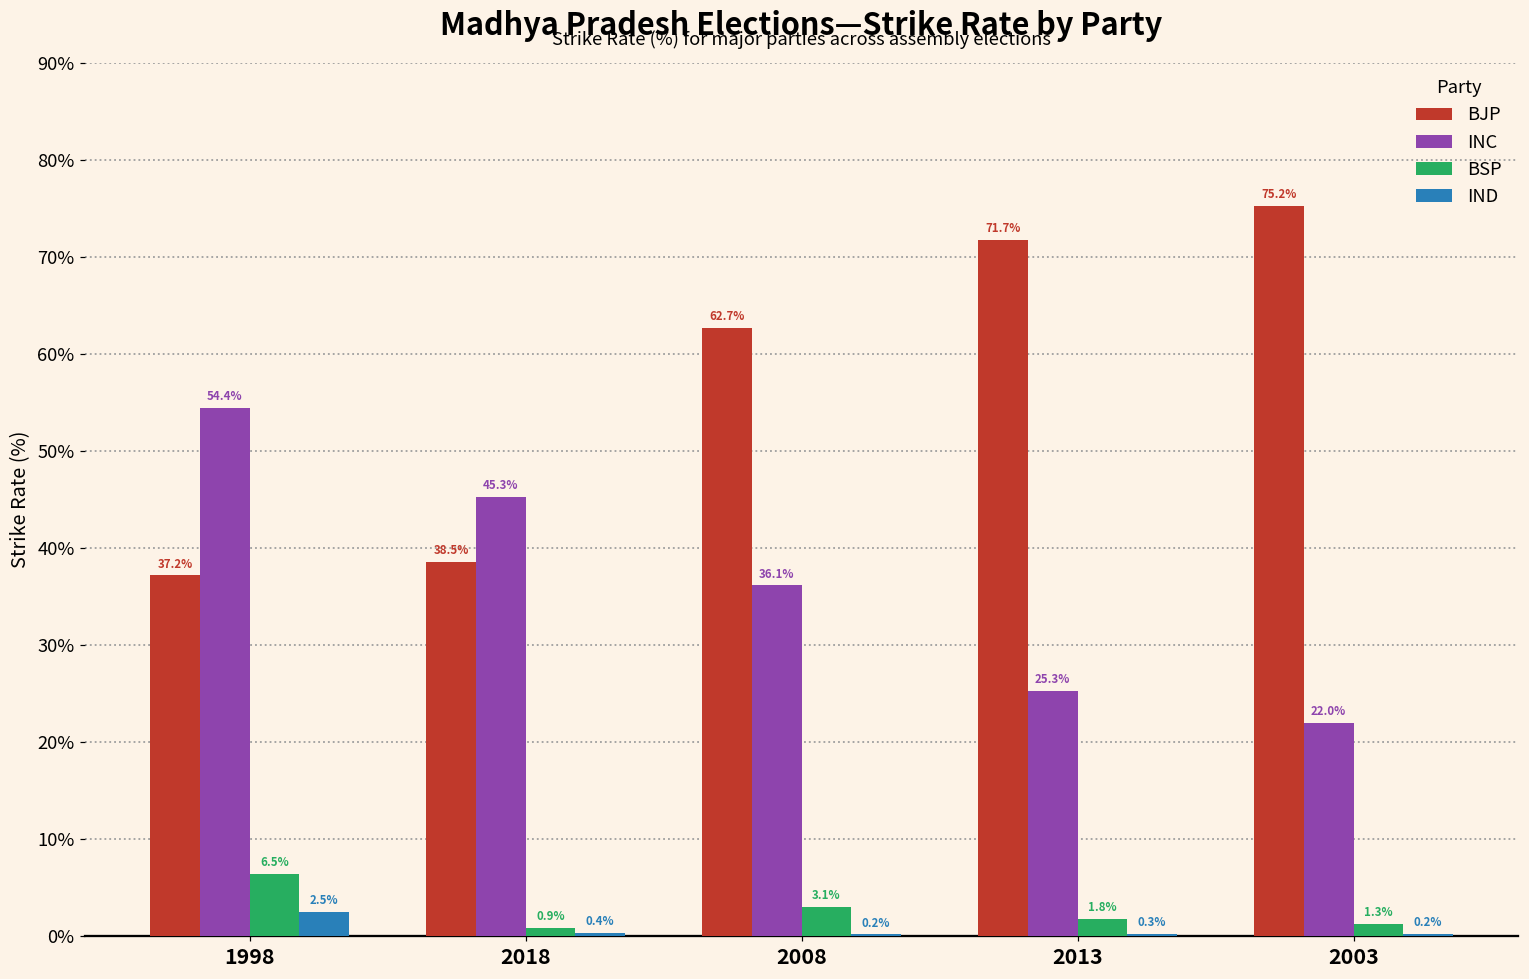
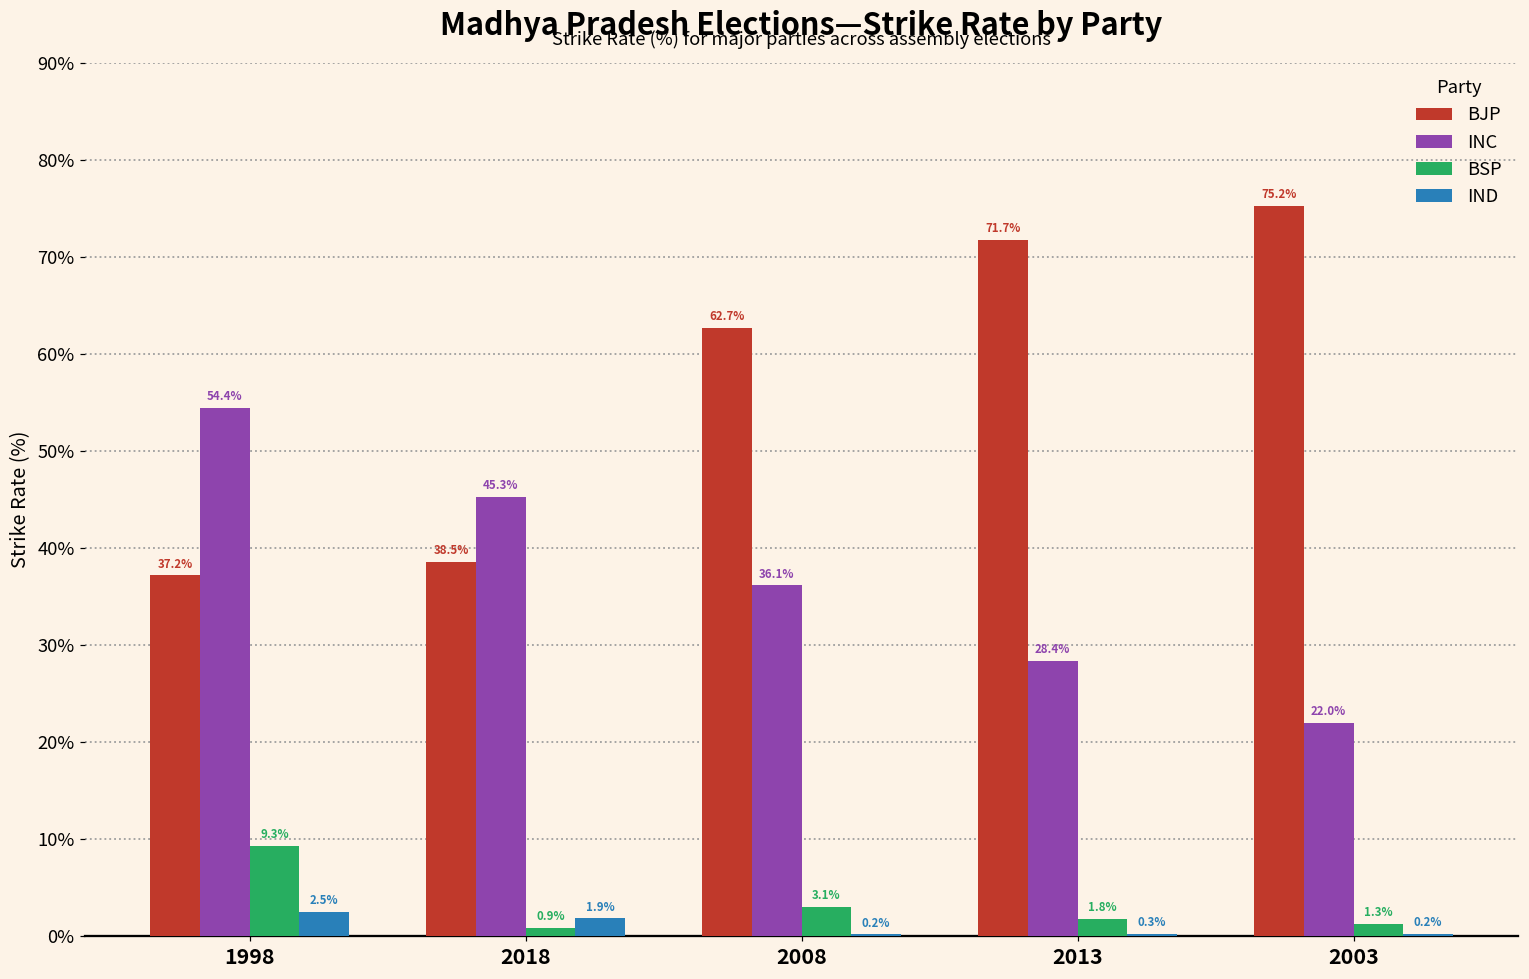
BSP, 1998: 6.5% -> 9.3%
IND, 2018: 0.4% -> 1.9%
INC, 2013: 25.3% -> 28.4%
